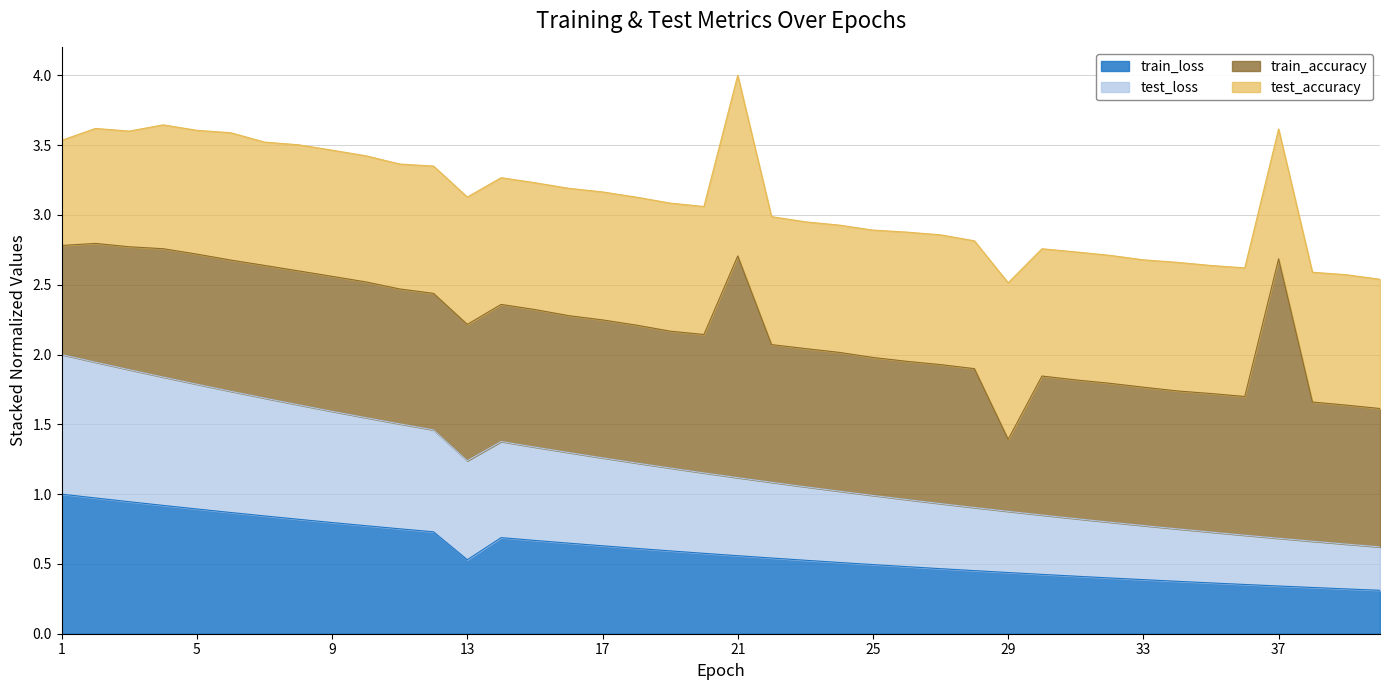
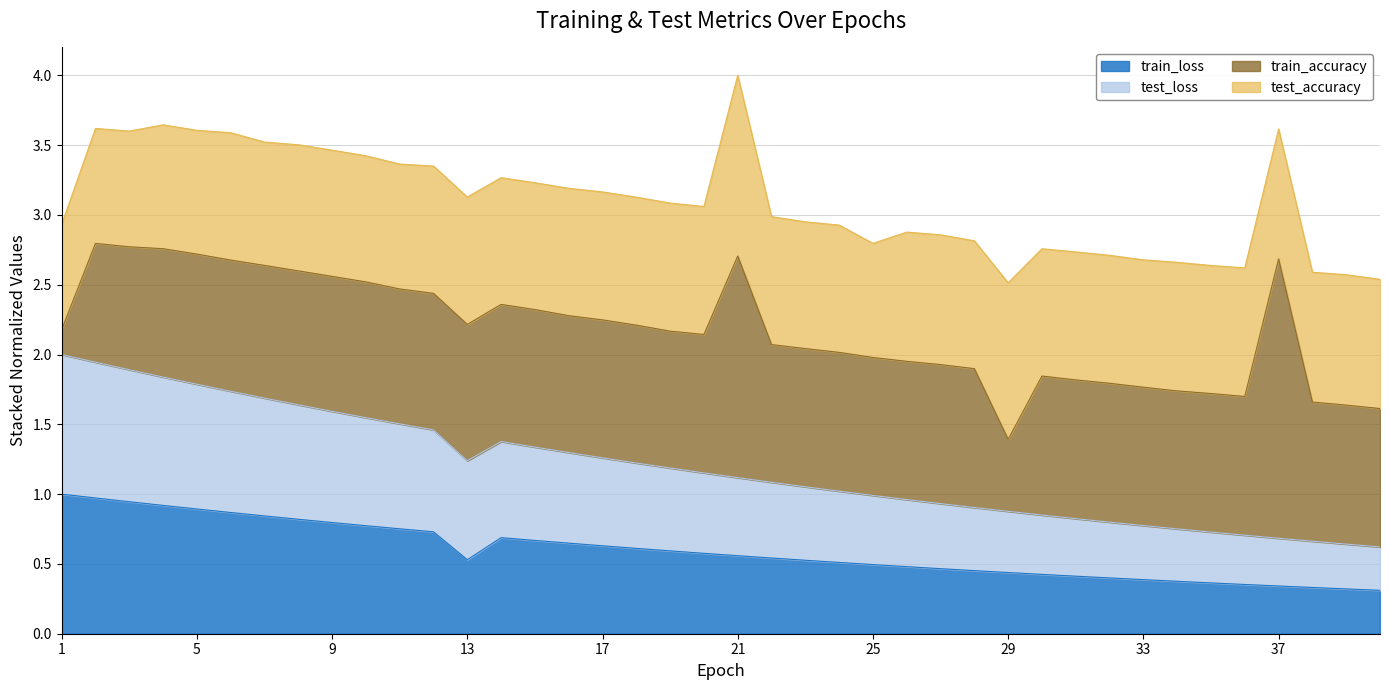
train_accuracy, 1: 0.78 -> 0.18
test_accuracy, 25: 0.91 -> 0.82
